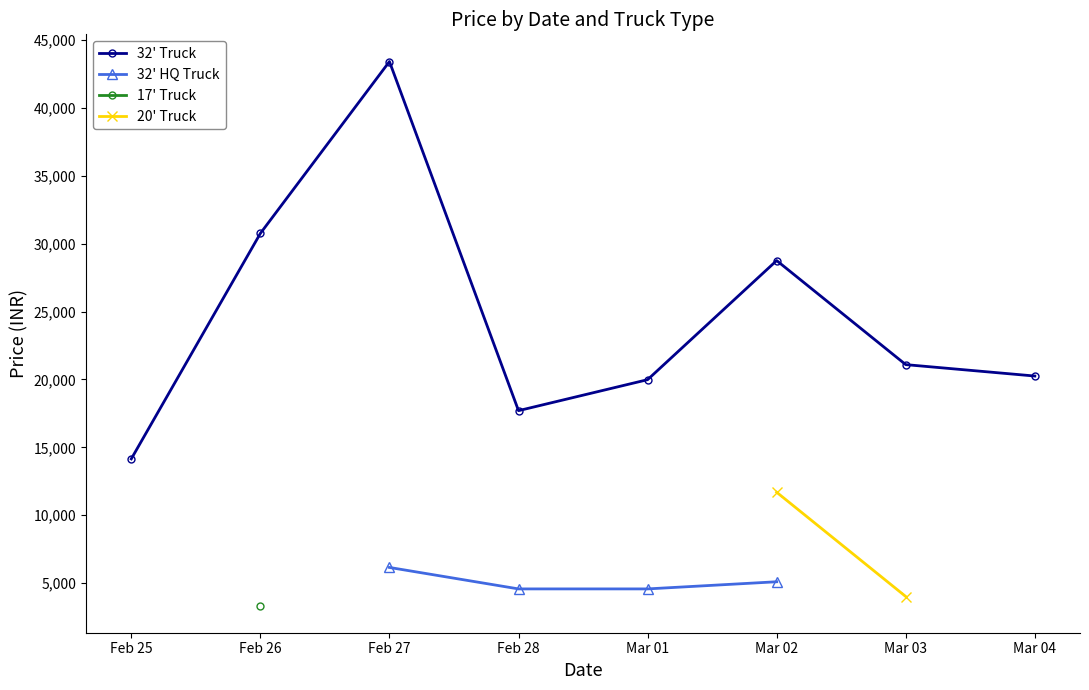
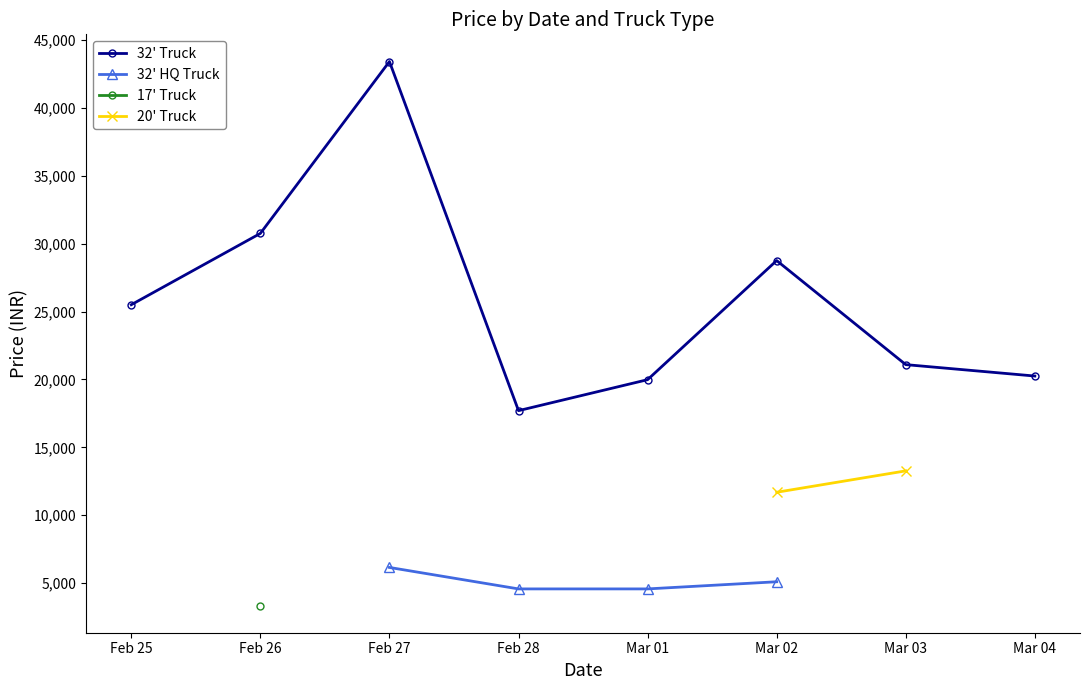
32' Truck, Feb 25: 14,200 -> 25,500
20' Truck, Mar 03: 4,000 -> 13,300
